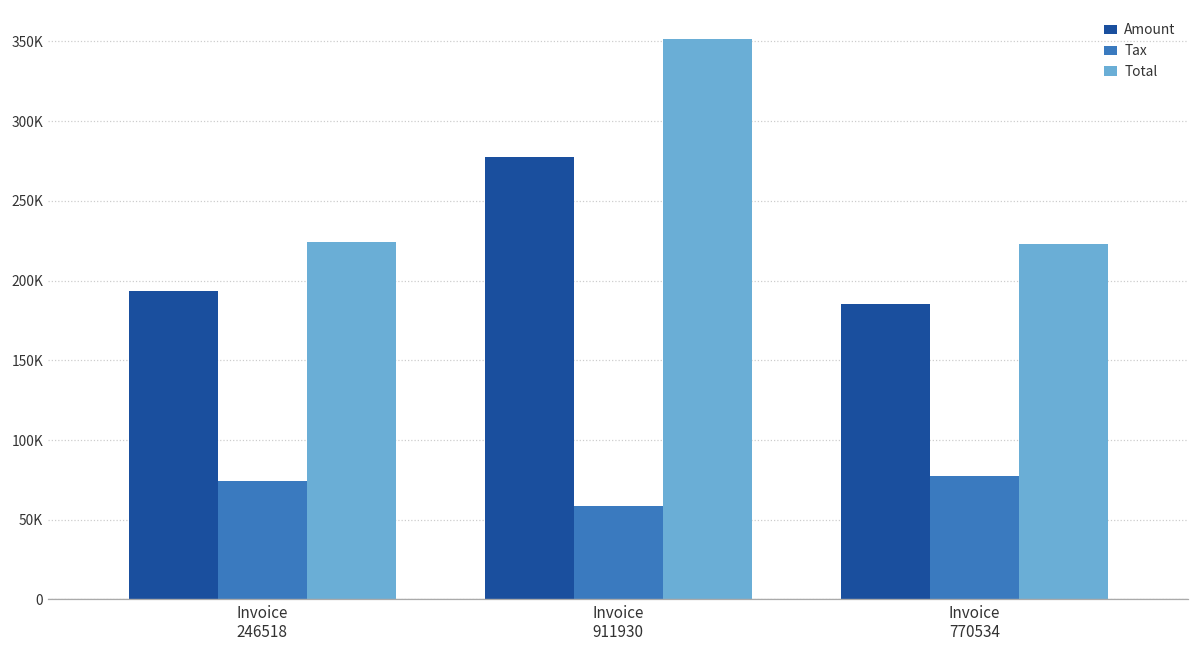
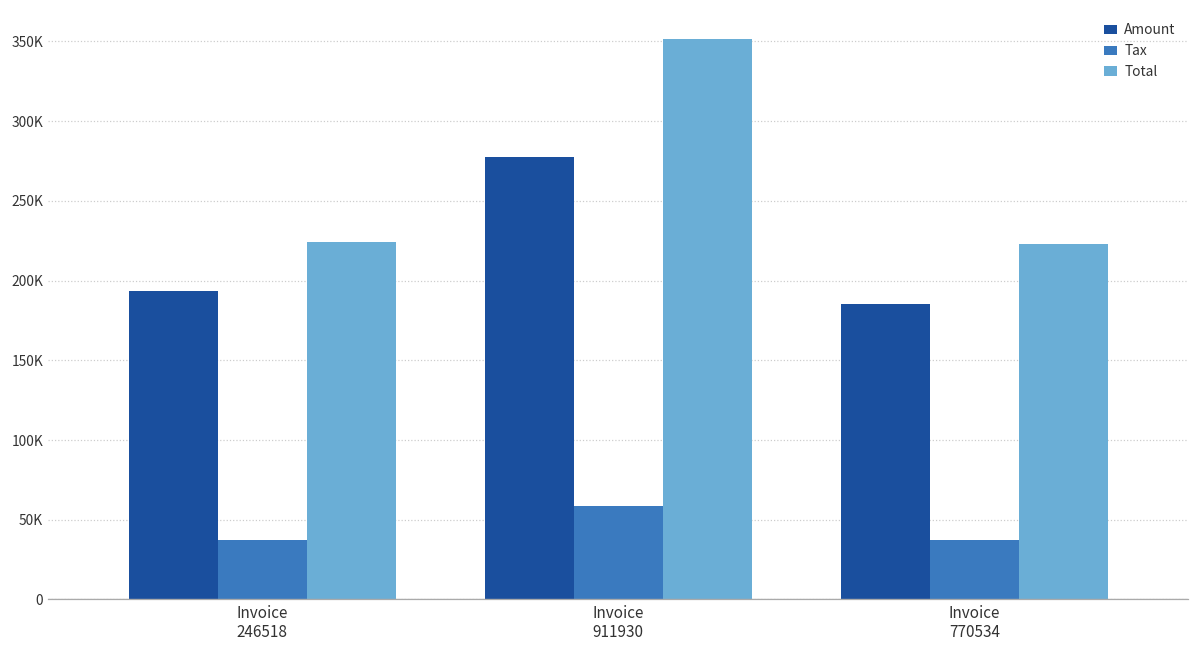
Tax, Invoice 246518: 74000 -> 37000
Tax, Invoice 770534: 77000 -> 37000
